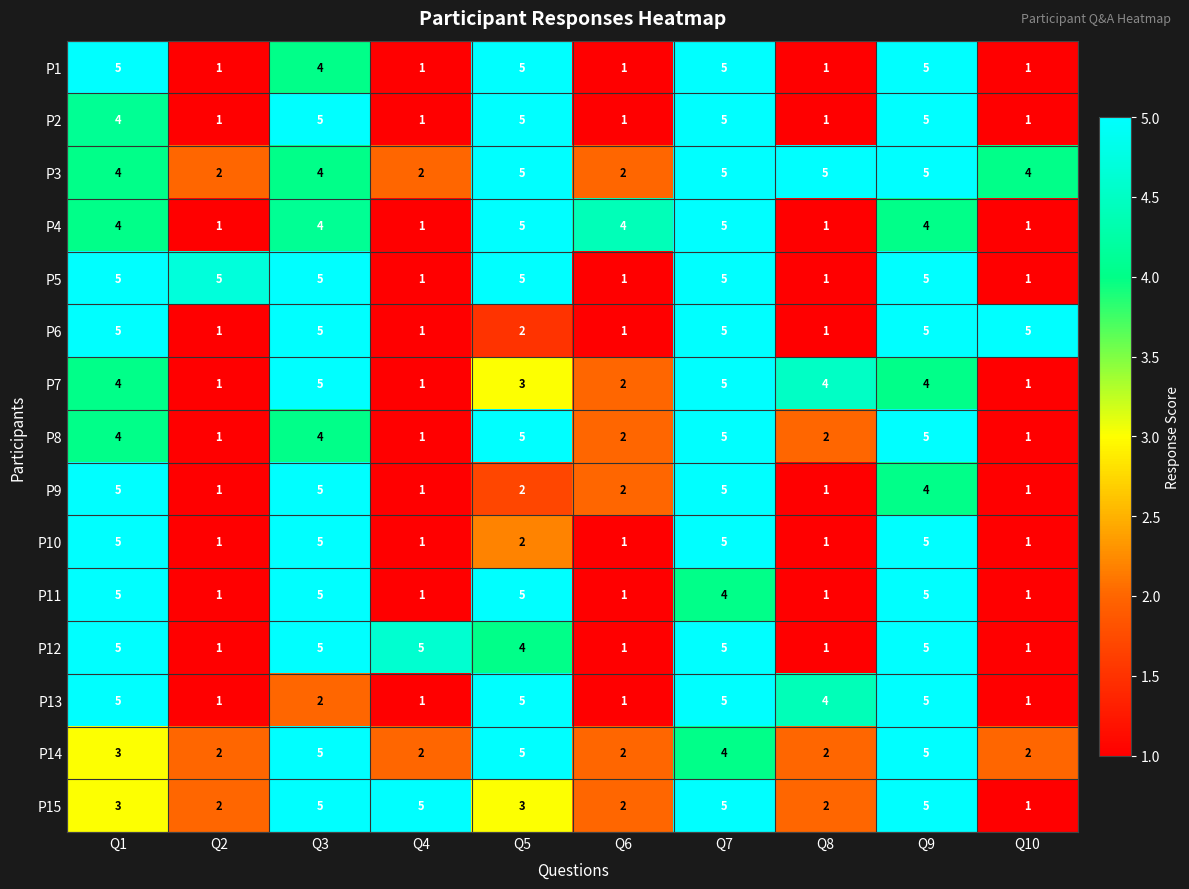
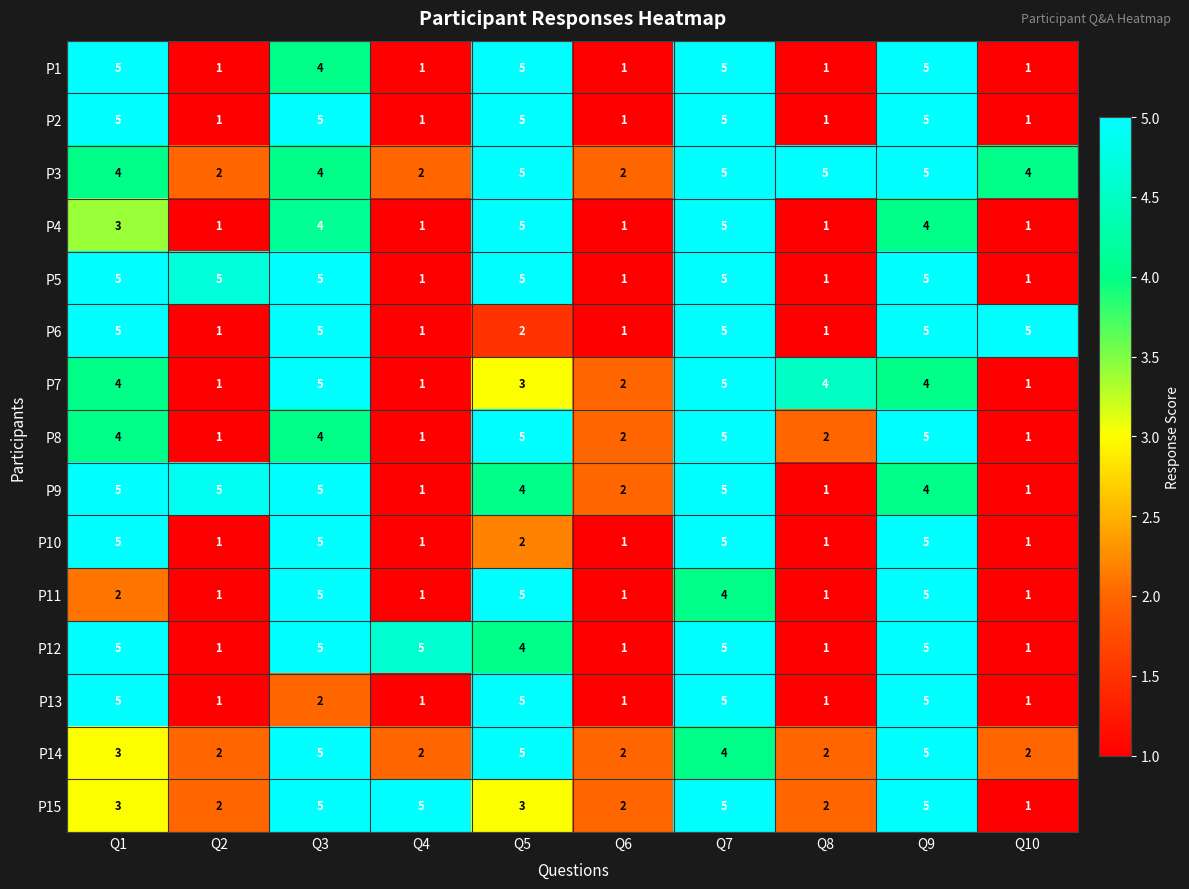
P2, Q1: 4 -> 5
P4, Q1: 4 -> 3
P4, Q6: 4 -> 1
P9, Q2: 1 -> 5
P9, Q5: 2 -> 4
P11, Q1: 5 -> 2
P13, Q8: 4 -> 1
